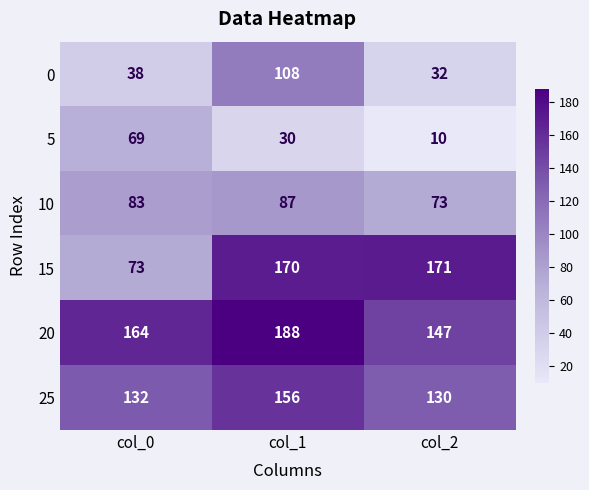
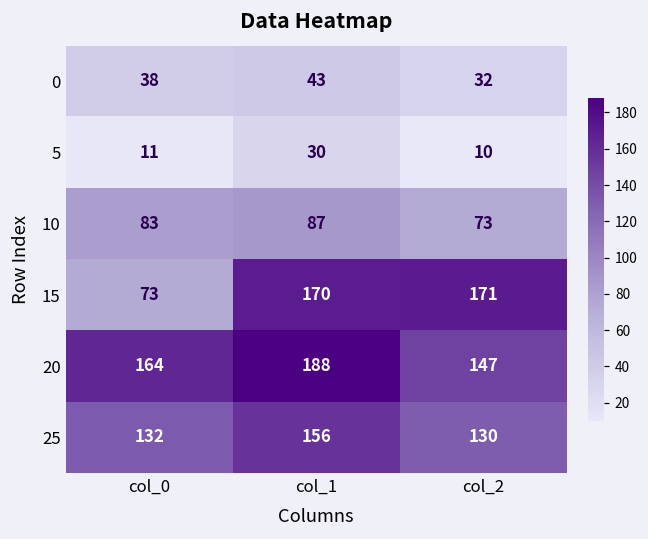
0, col_1: 108 -> 43
5, col_0: 69 -> 11
